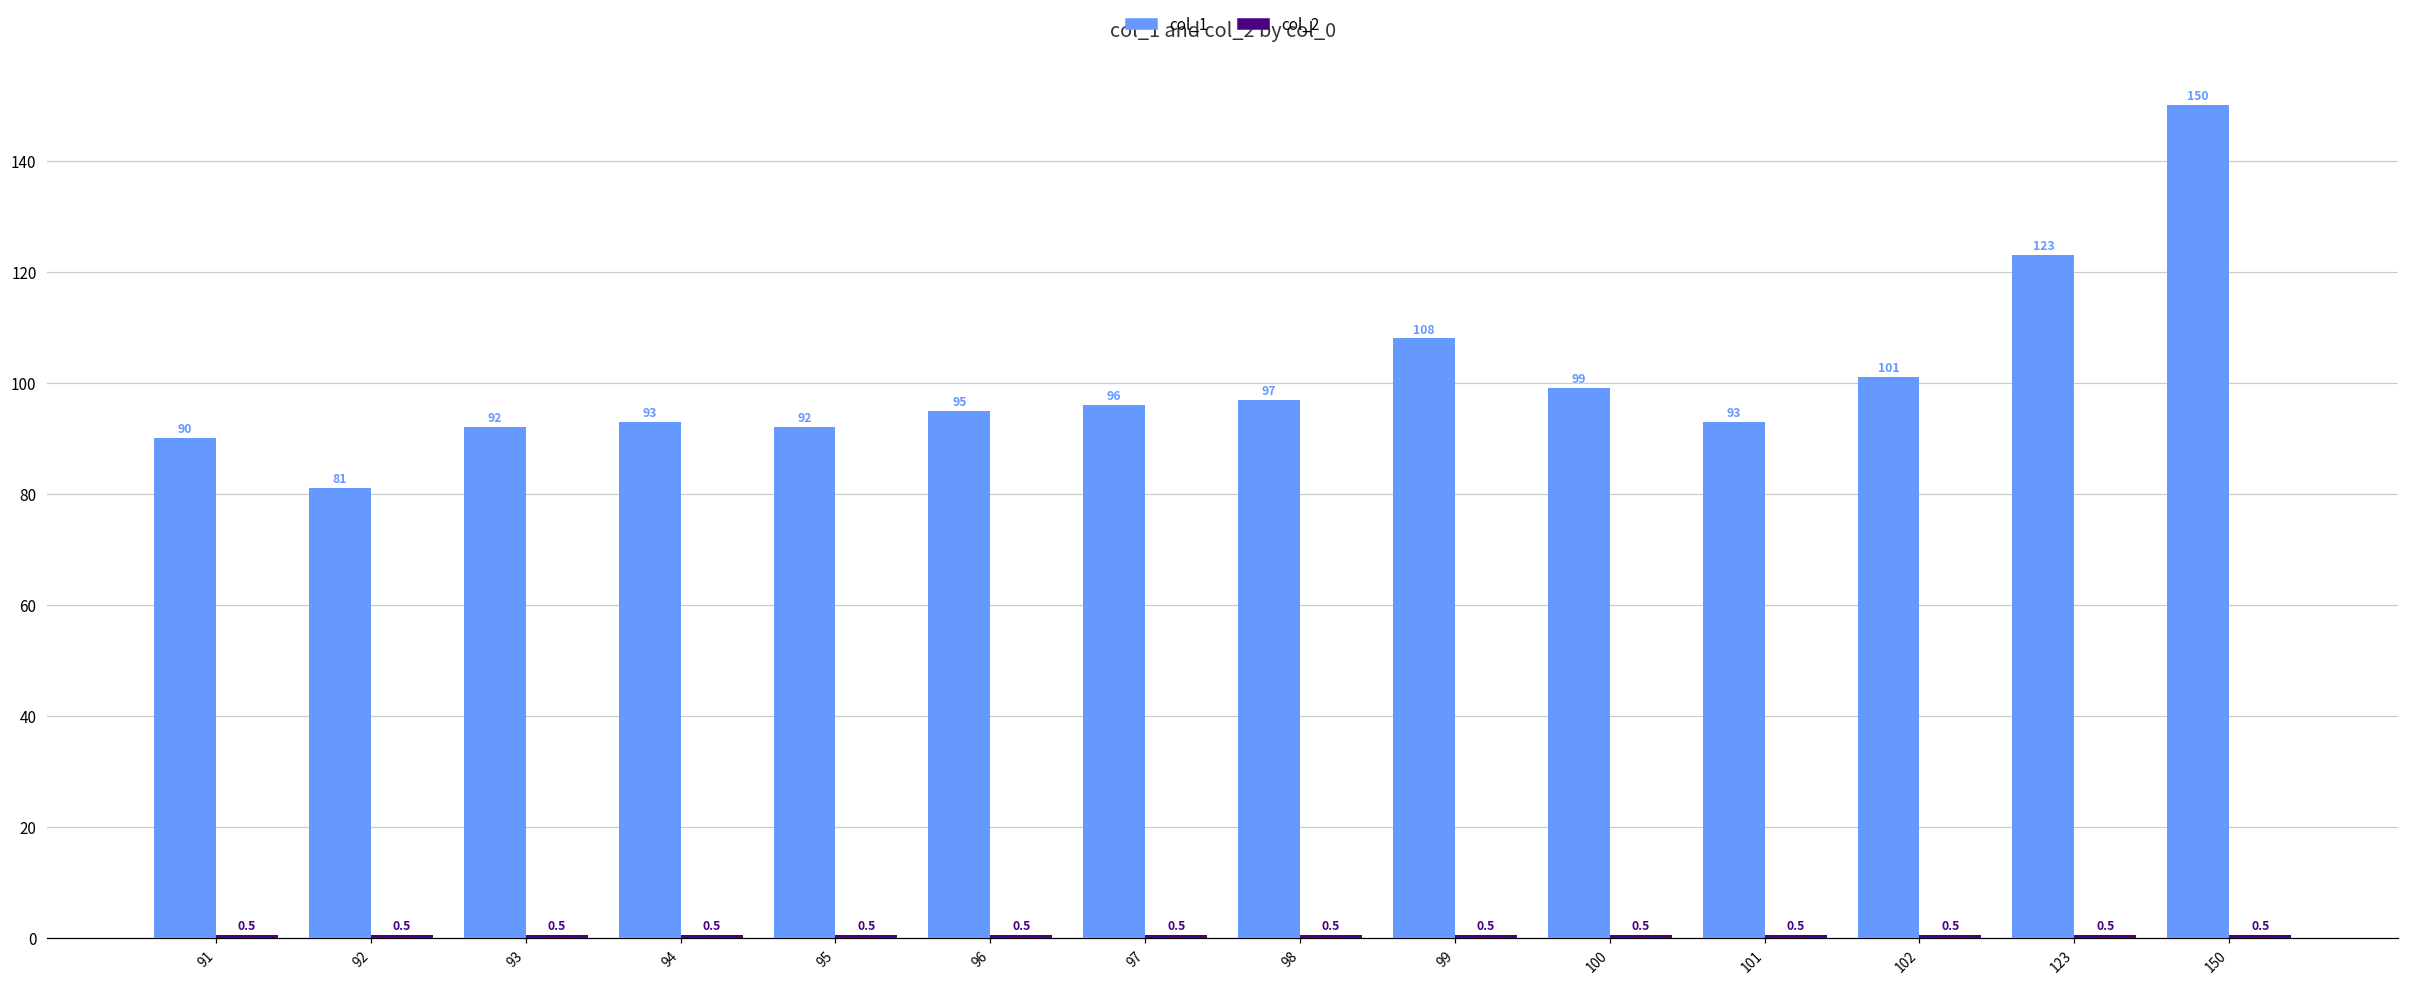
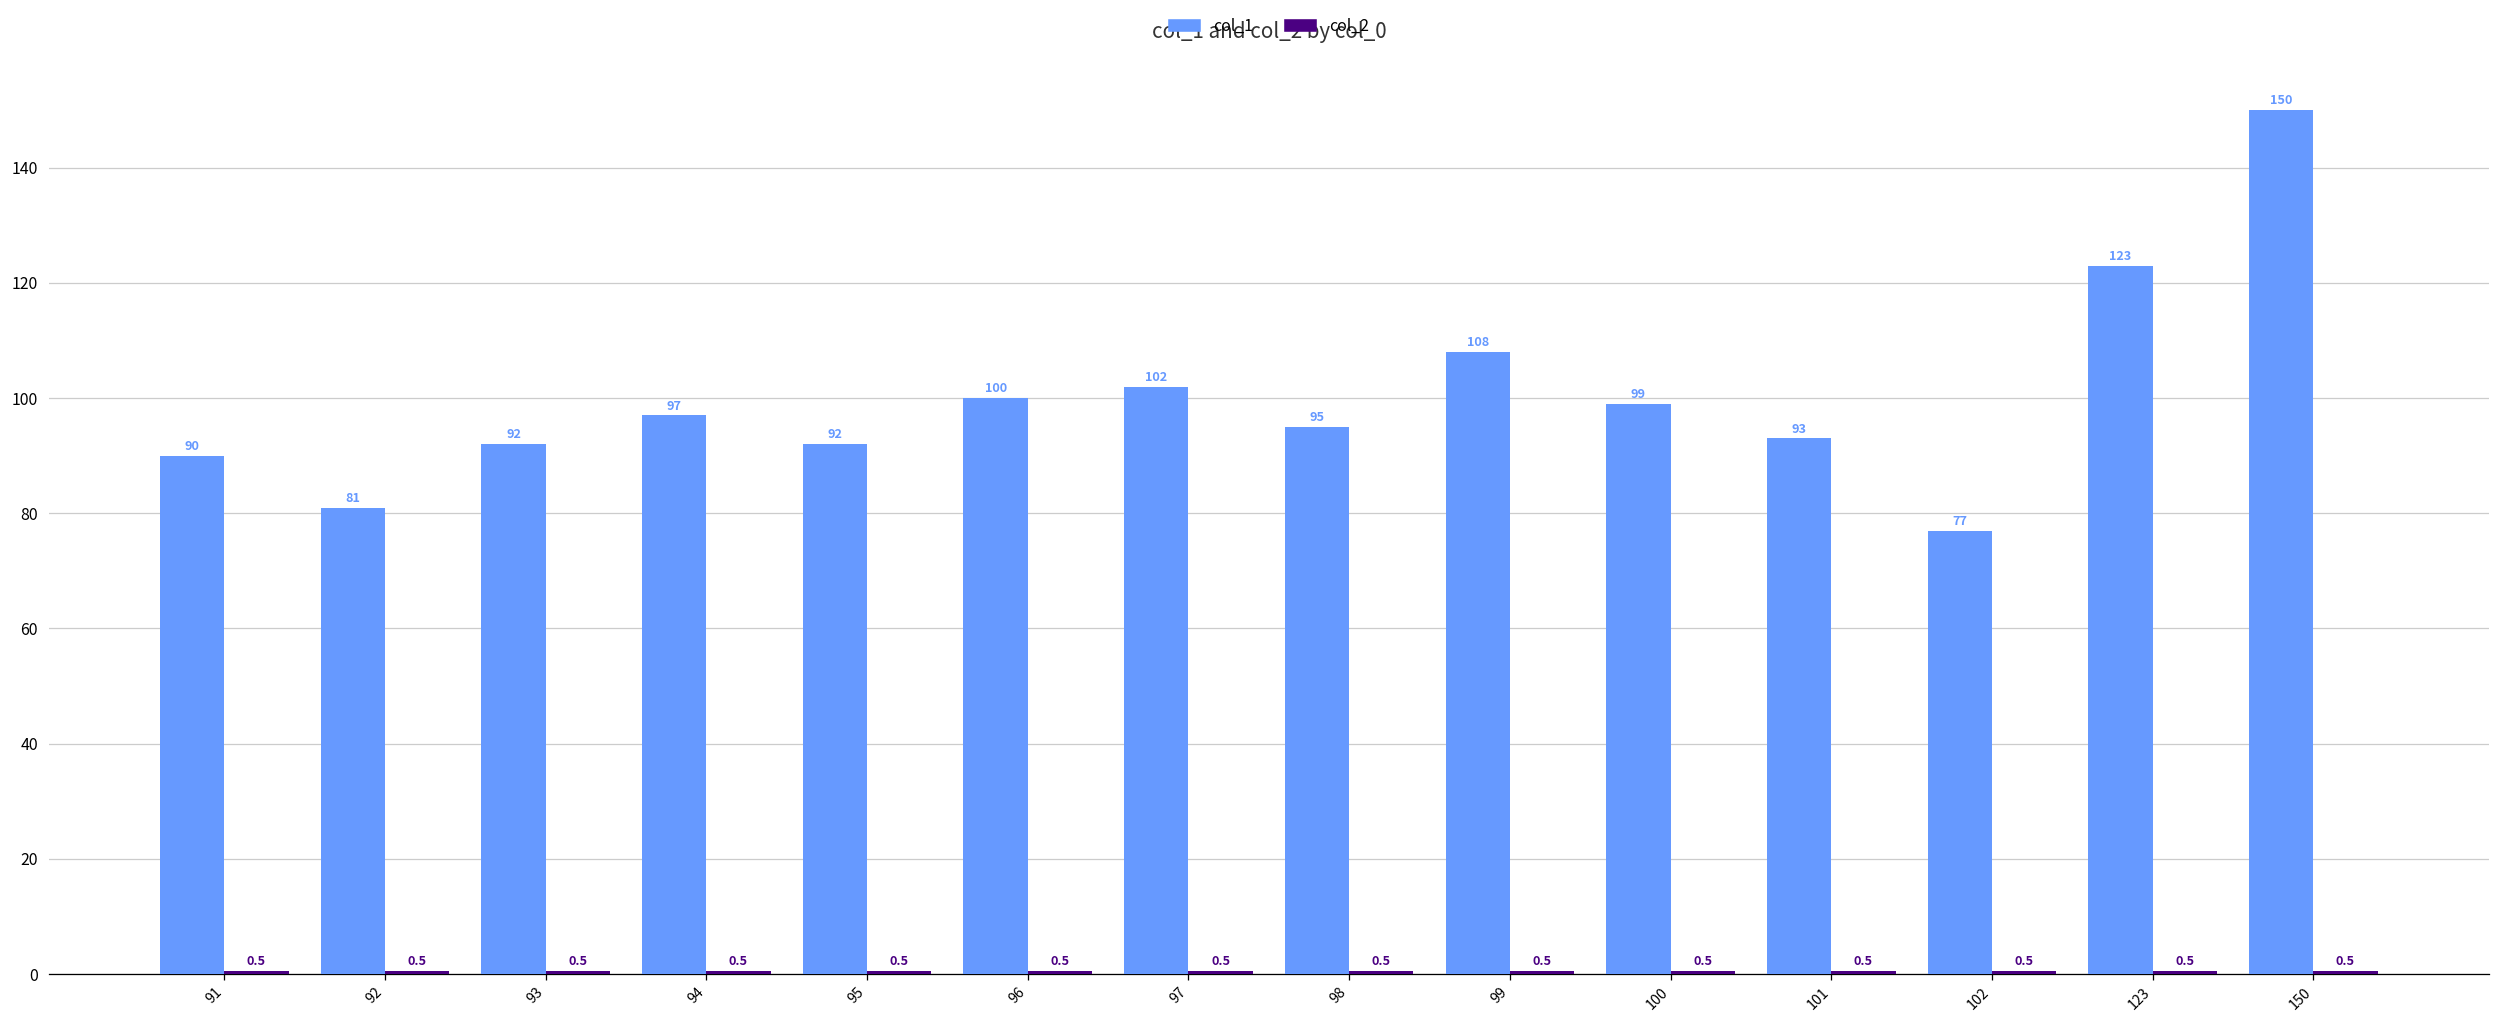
col_1, 94: 93 -> 97
col_1, 96: 95 -> 100
col_1, 97: 96 -> 102
col_1, 98: 97 -> 95
col_1, 102: 101 -> 77
